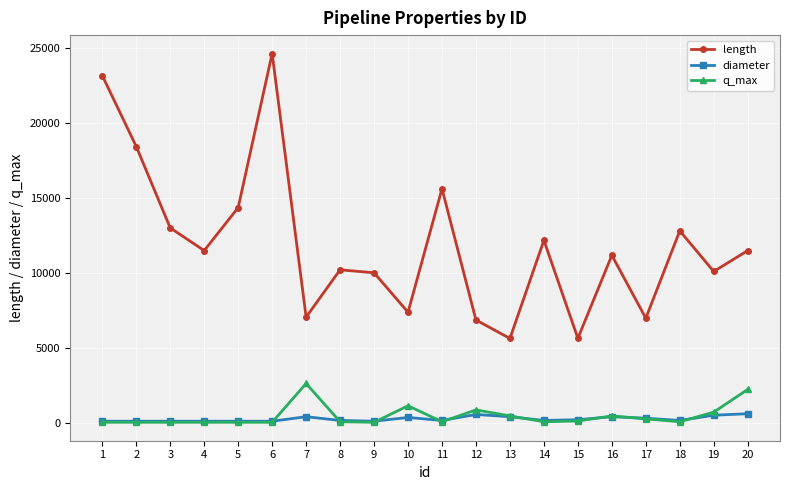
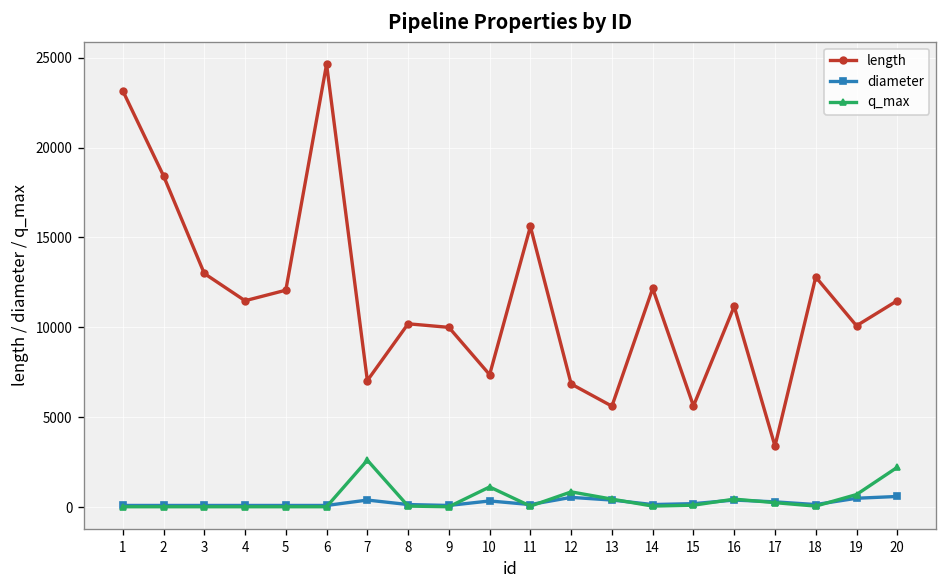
length, 5: 14400 -> 12100
length, 17: 7000 -> 3400
